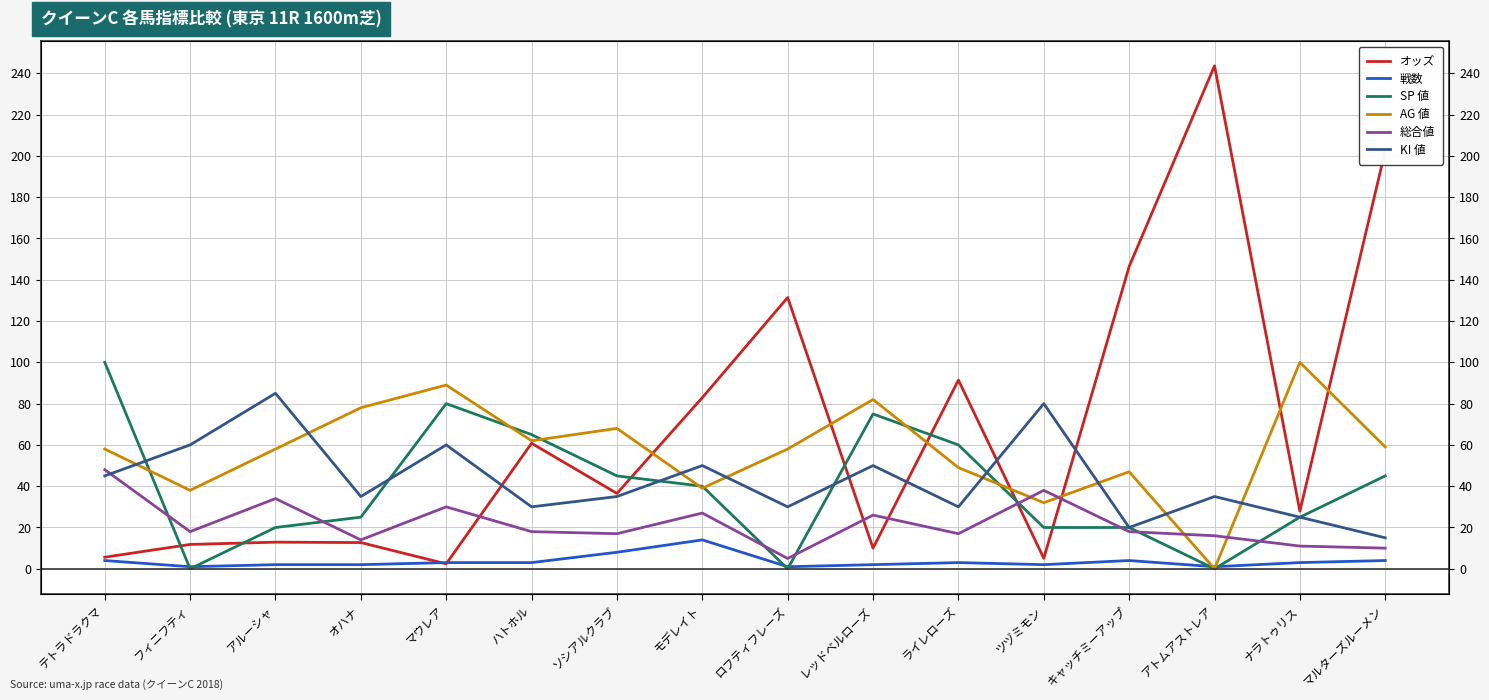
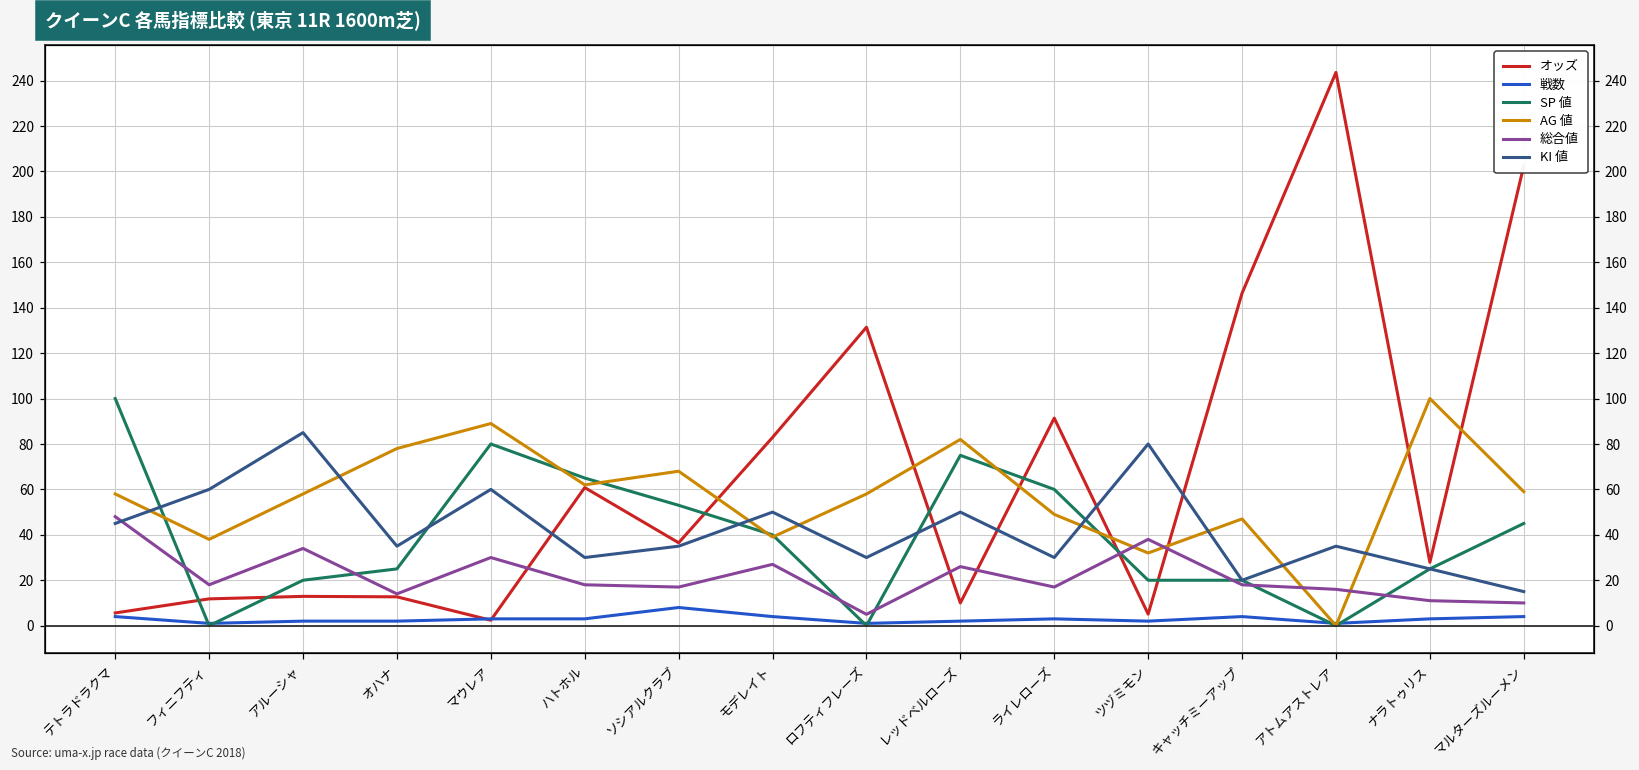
SP 値, ソシアルクラブ: 45 -> 53
戦数, モデレイト: 14 -> 4
